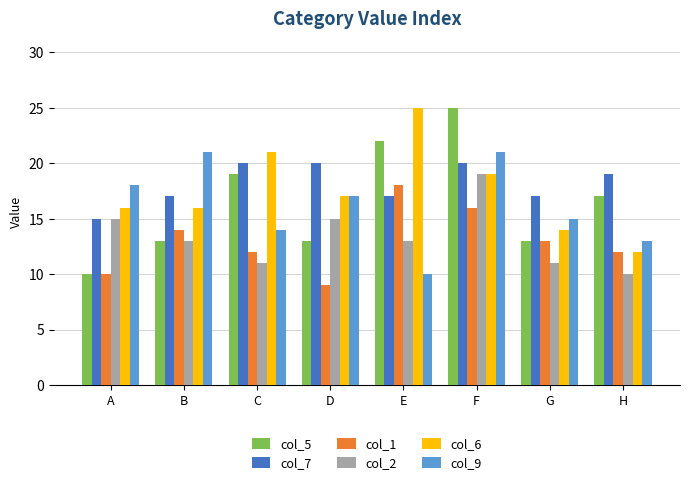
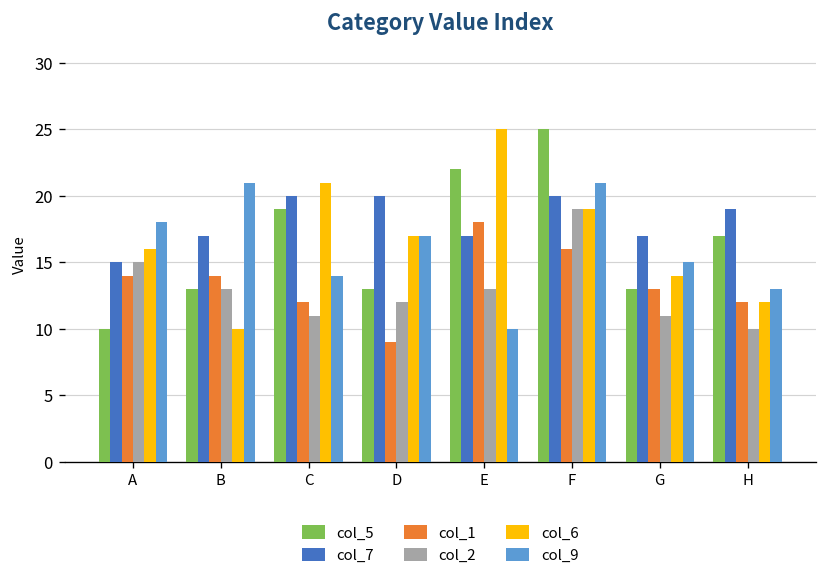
col_1, A: 10 -> 14
col_6, B: 16 -> 10
col_2, D: 15 -> 12
